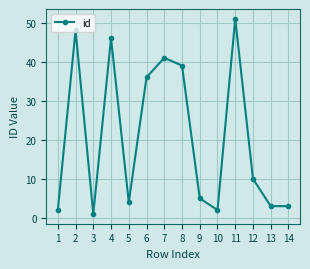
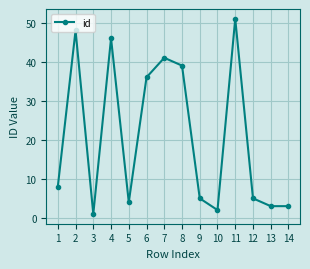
1: 2 -> 8
12: 10 -> 5
